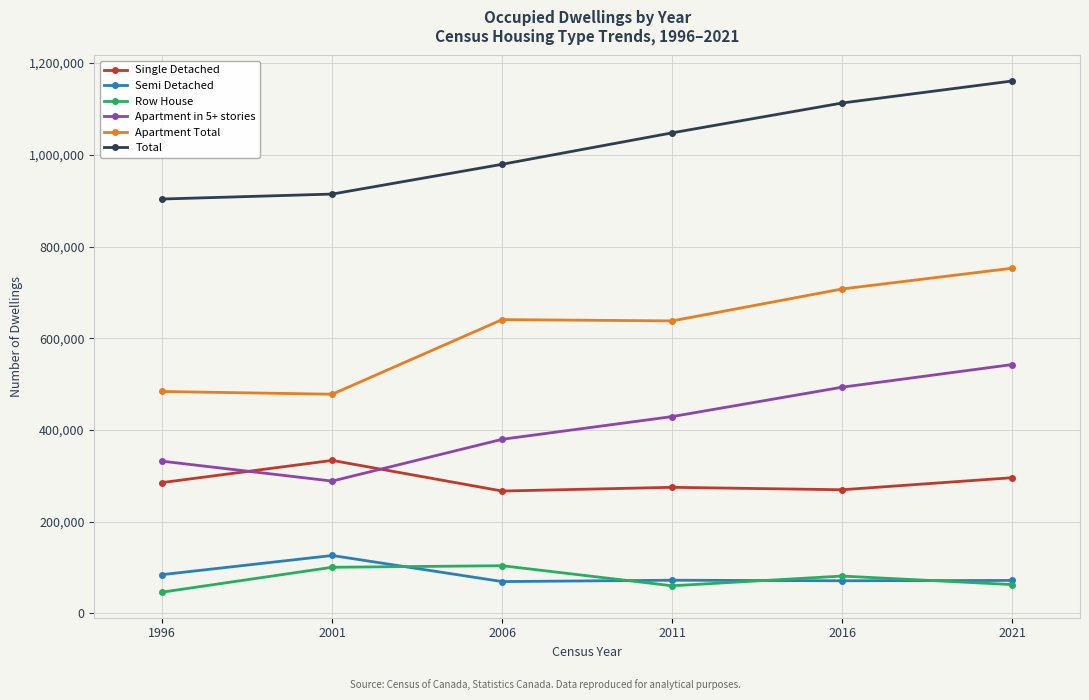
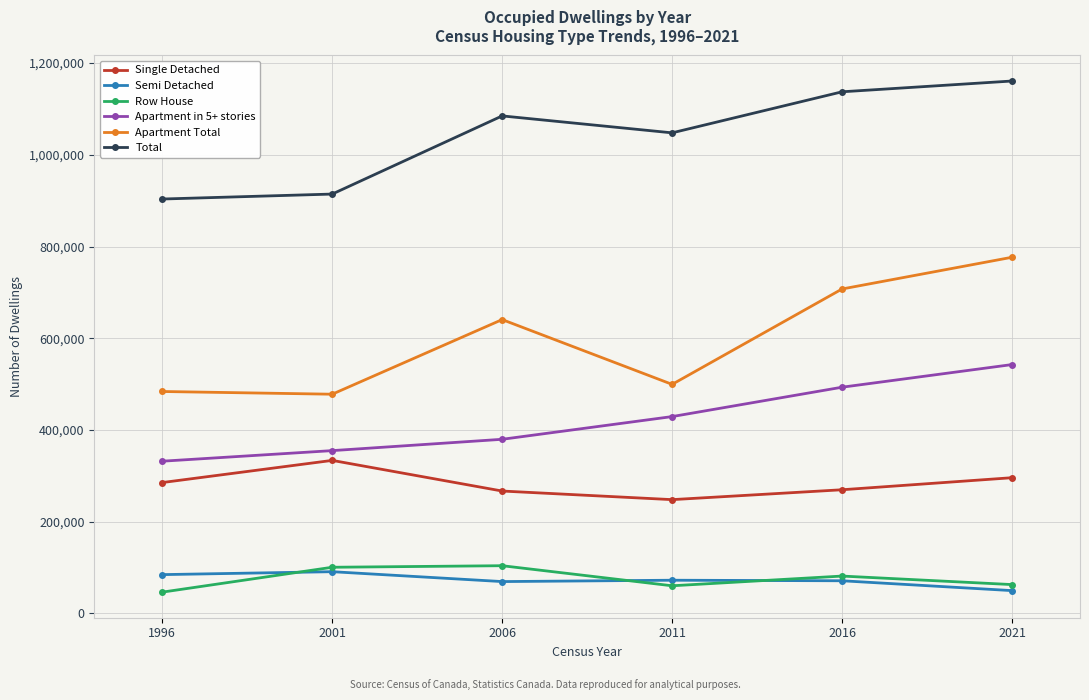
Semi Detached, 2001: 130,000 -> 90,000
Apartment in 5+ stories, 2001: 290,000 -> 350,000
Total, 2006: 980,000 -> 1,080,000
Single Detached, 2011: 280,000 -> 250,000
Apartment Total, 2011: 640,000 -> 500,000
Total, 2016: 1,110,000 -> 1,140,000
Semi Detached, 2021: 70,000 -> 50,000
Apartment Total, 2021: 750,000 -> 780,000
